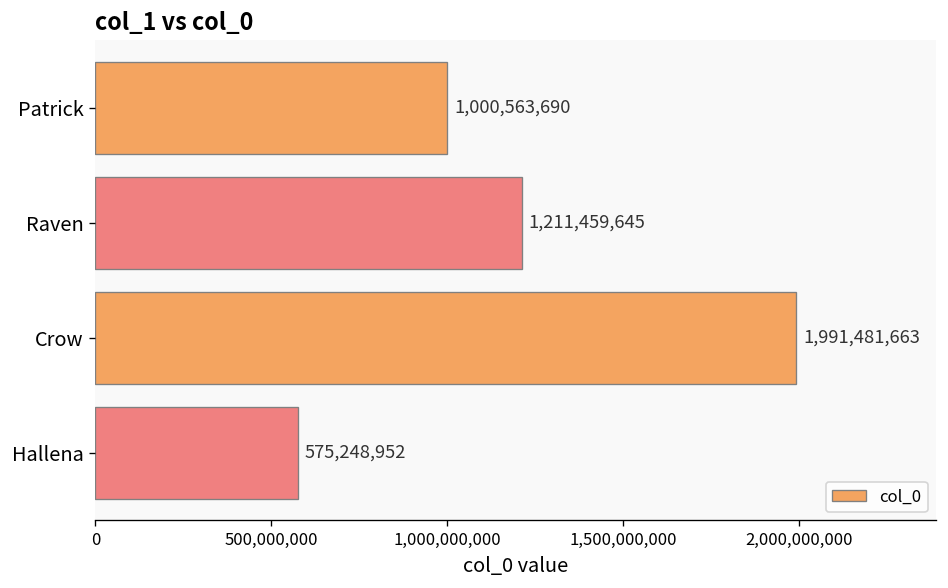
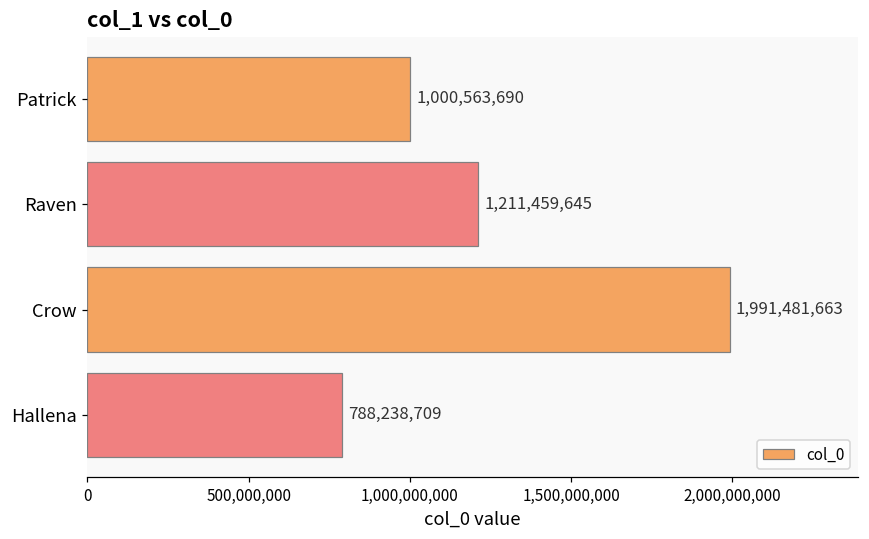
Hallena: 575,248,952 -> 788,238,709
